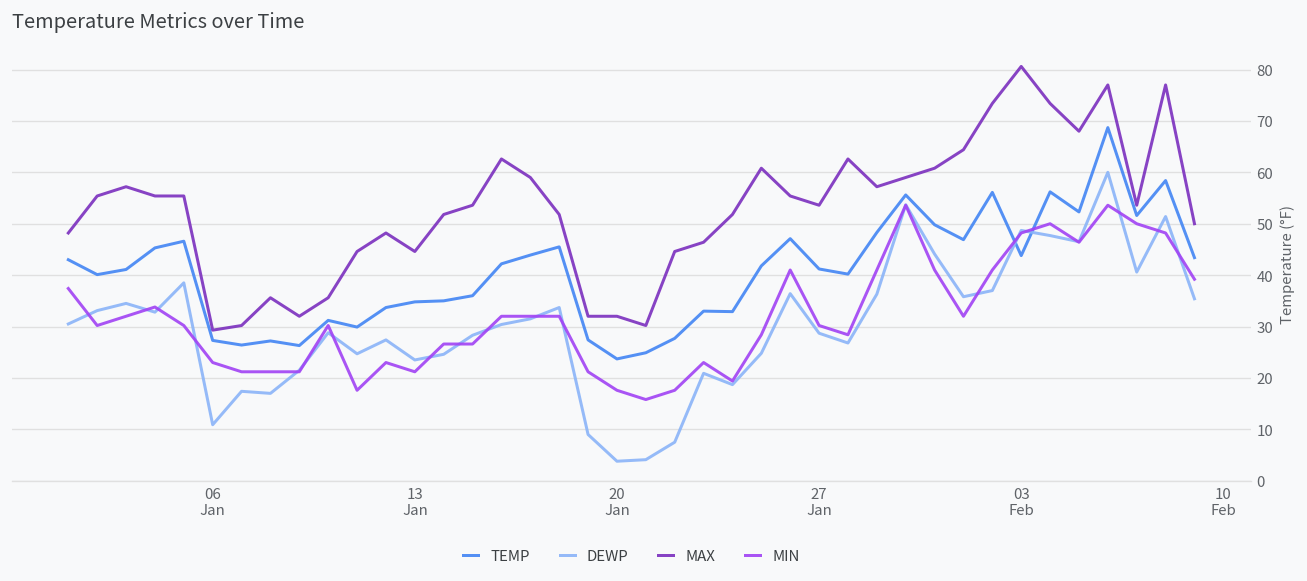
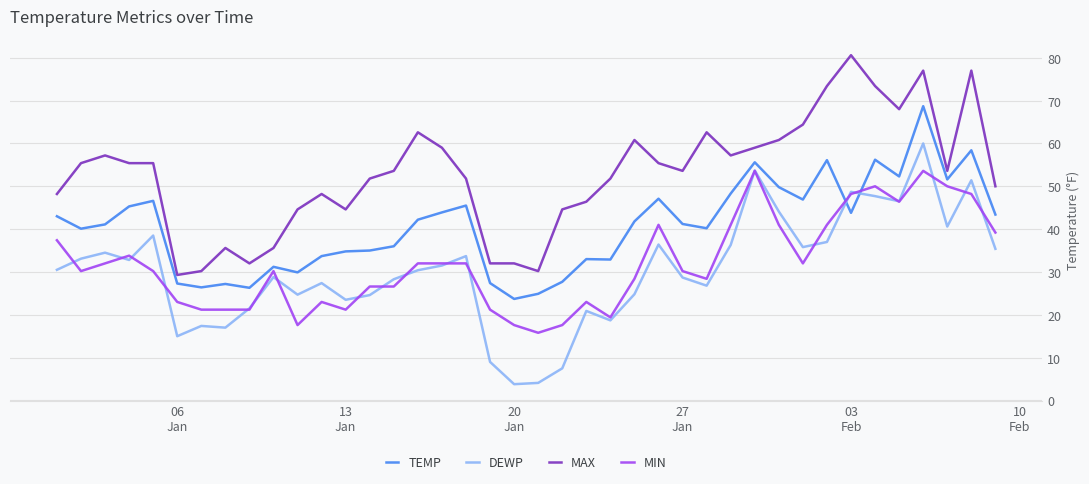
DEWP, 06 Jan: 11 -> 15
